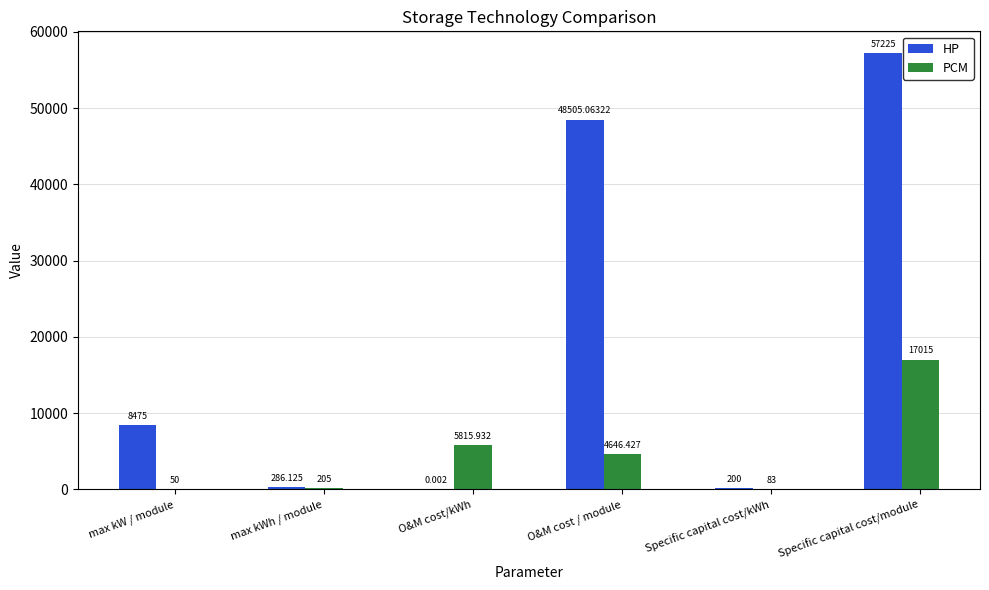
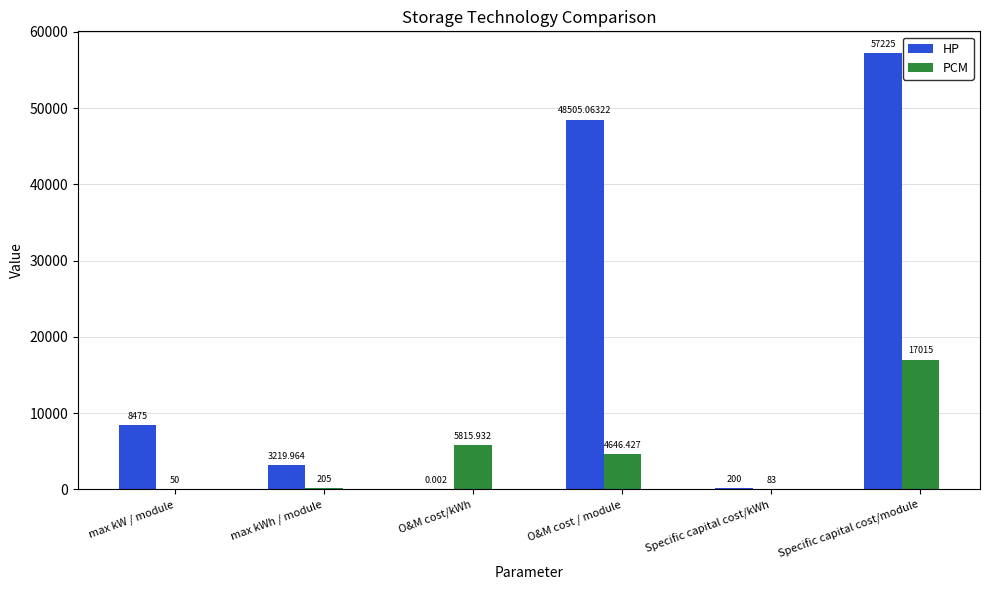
HP, max kWh / module: 286.125 -> 3219.964
